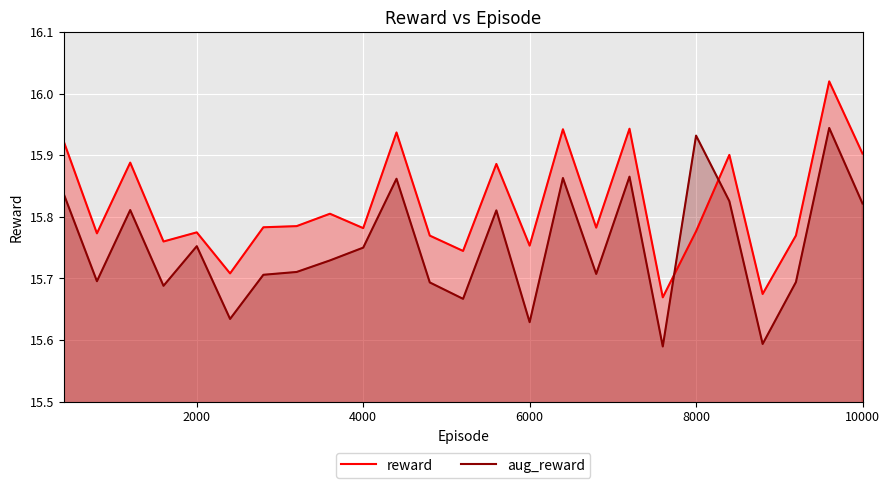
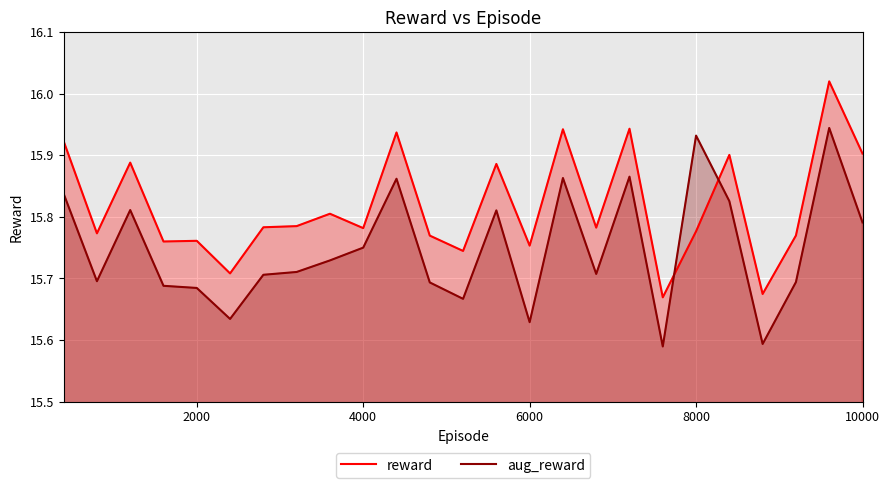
reward, 2000: 15.77 -> 15.76
aug_reward, 2000: 15.75 -> 15.68
aug_reward, 10000: 15.82 -> 15.79
